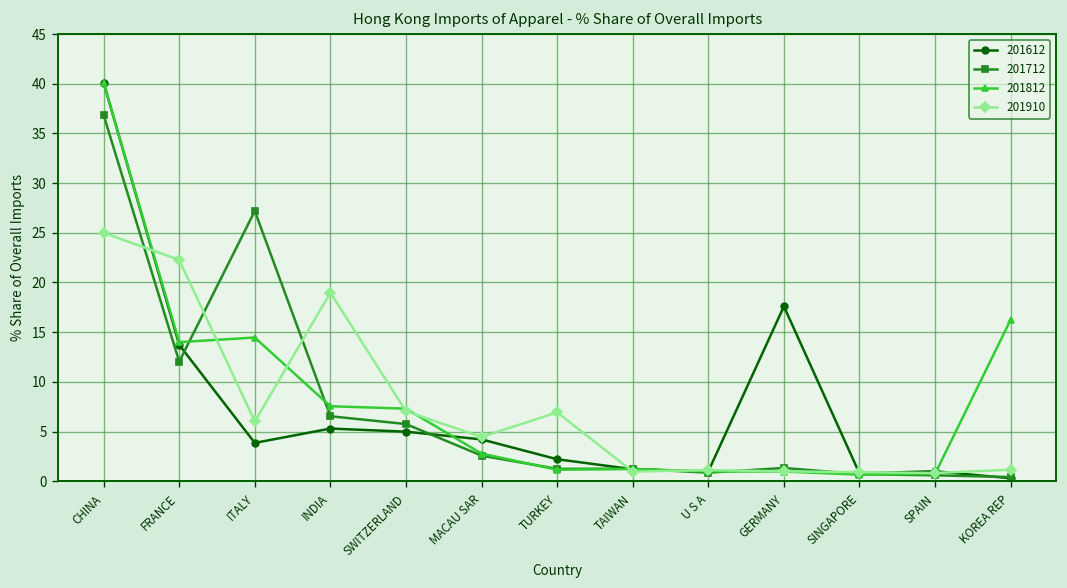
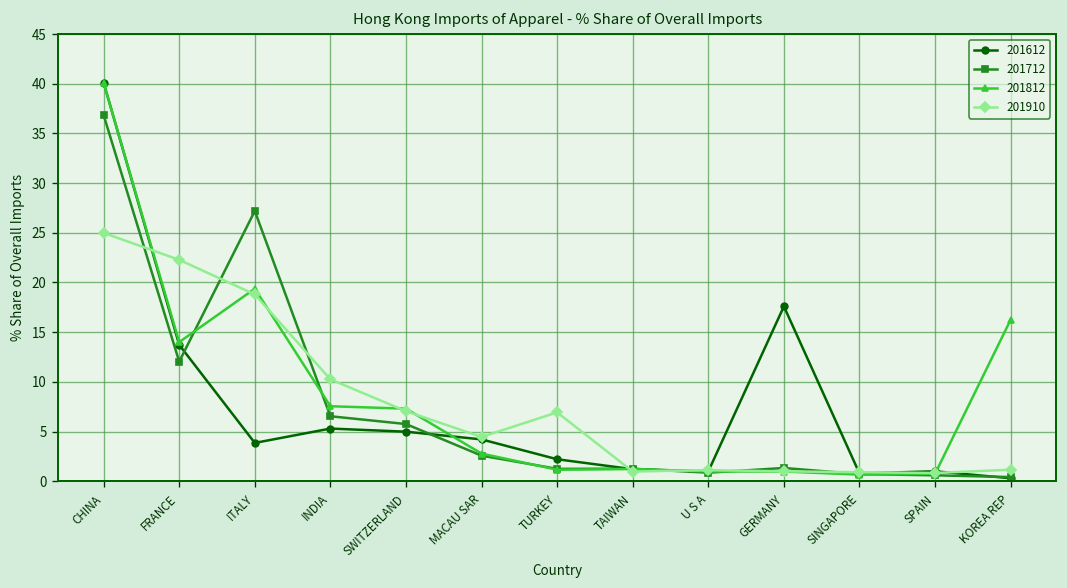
201812, ITALY: 14 -> 19
201910, ITALY: 6 -> 19
201910, INDIA: 19 -> 10
